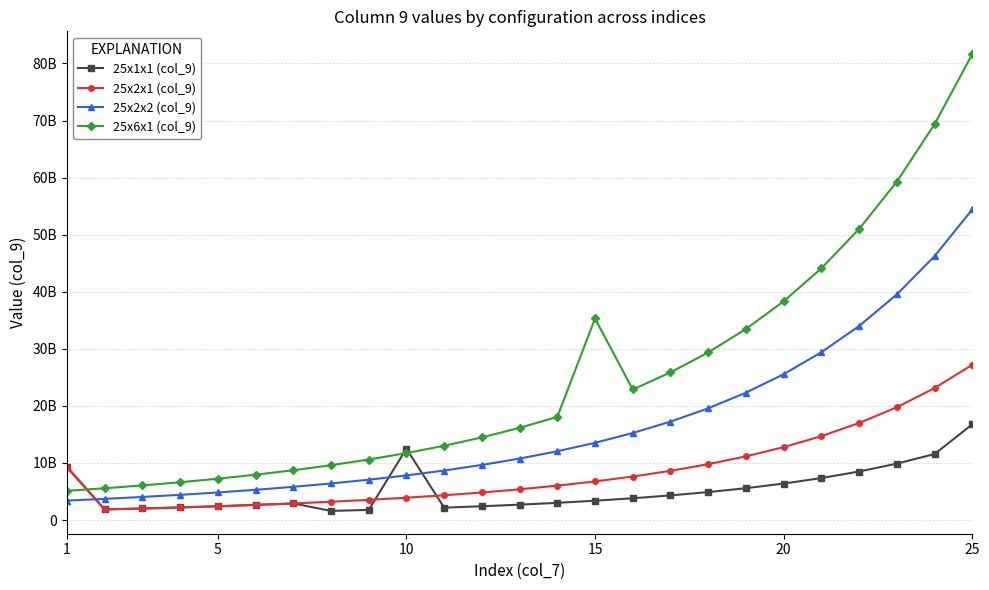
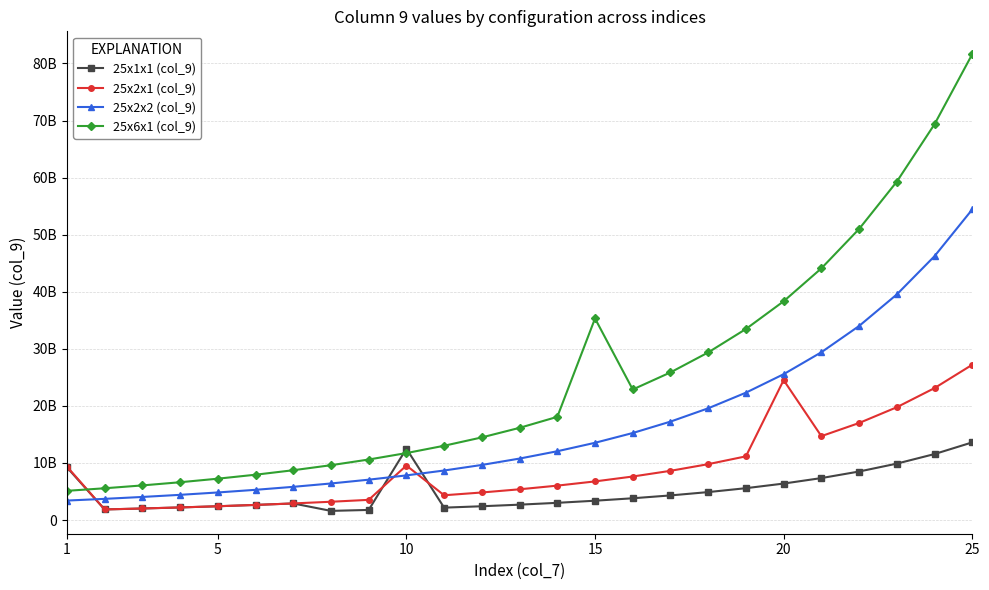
25x2x1 (col_9), 10: 4000000000 -> 10000000000
25x2x1 (col_9), 20: 13000000000 -> 25000000000
25x1x1 (col_9), 25: 17000000000 -> 14000000000
